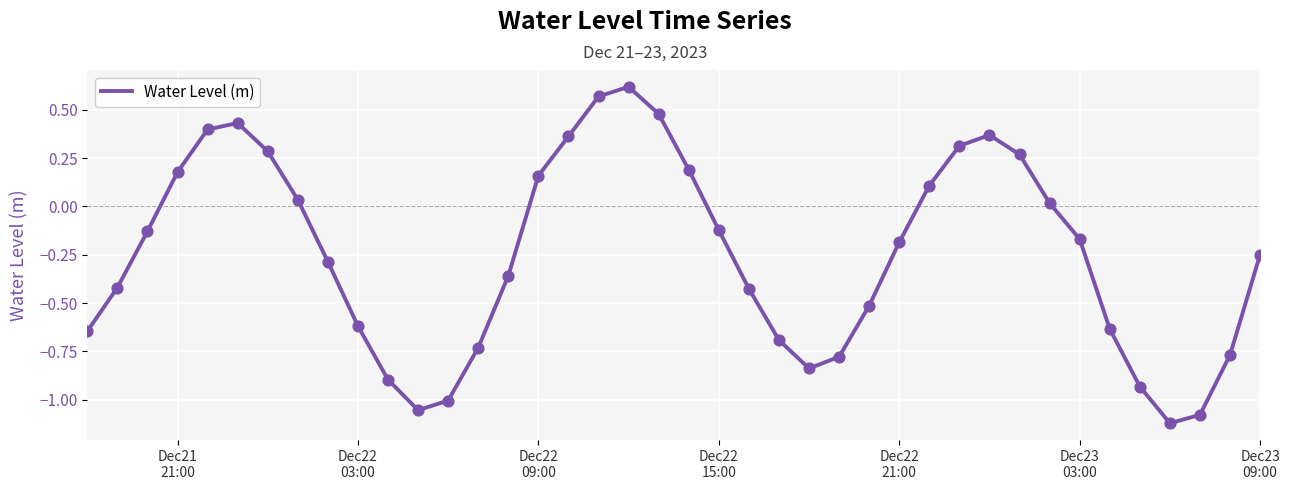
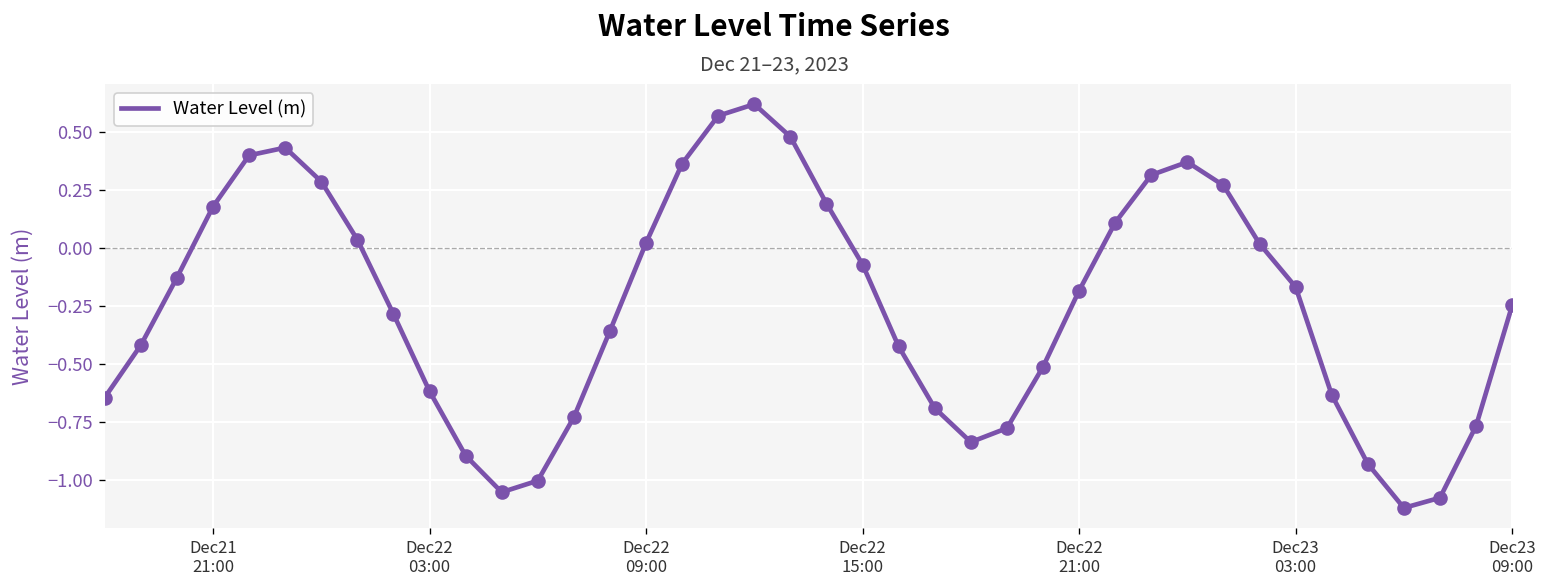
Dec22 09:00: 0.16 -> 0.02
Dec22 15:00: -0.12 -> -0.07
